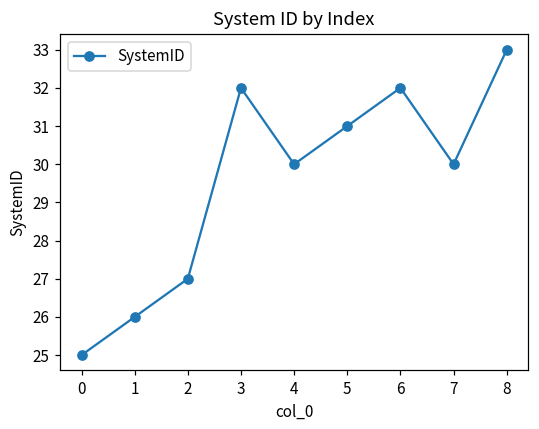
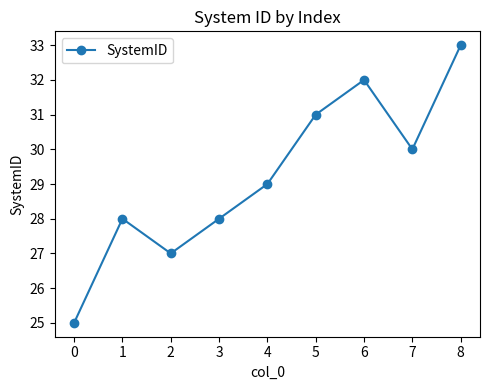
1: 26 -> 28
3: 32 -> 28
4: 30 -> 29
